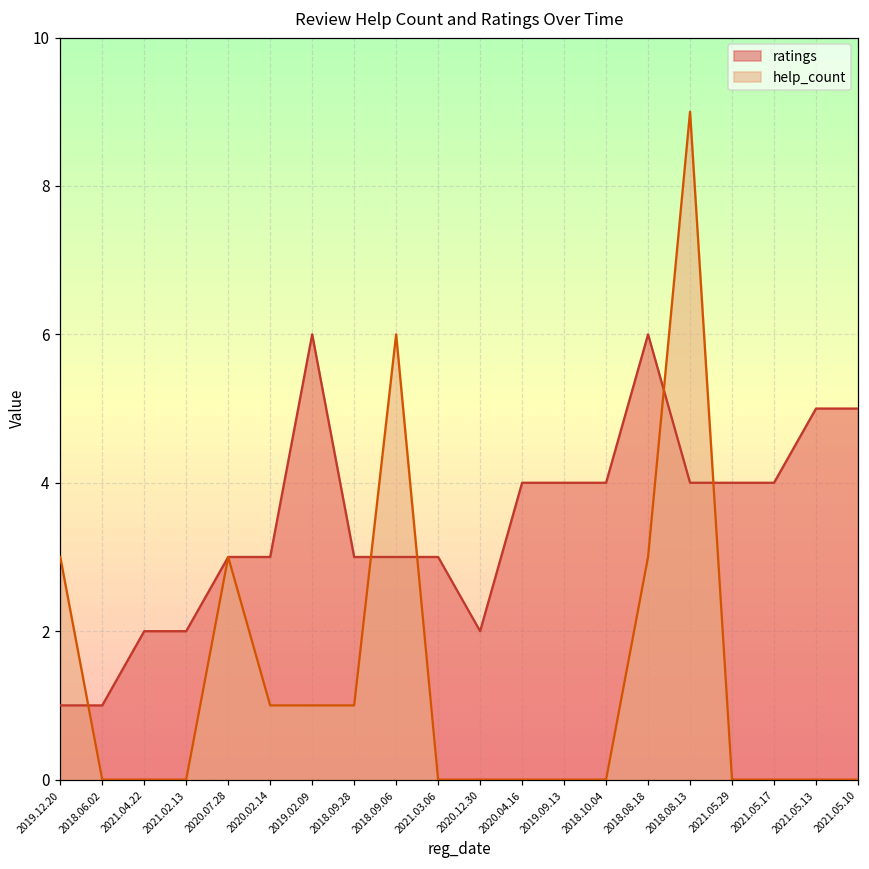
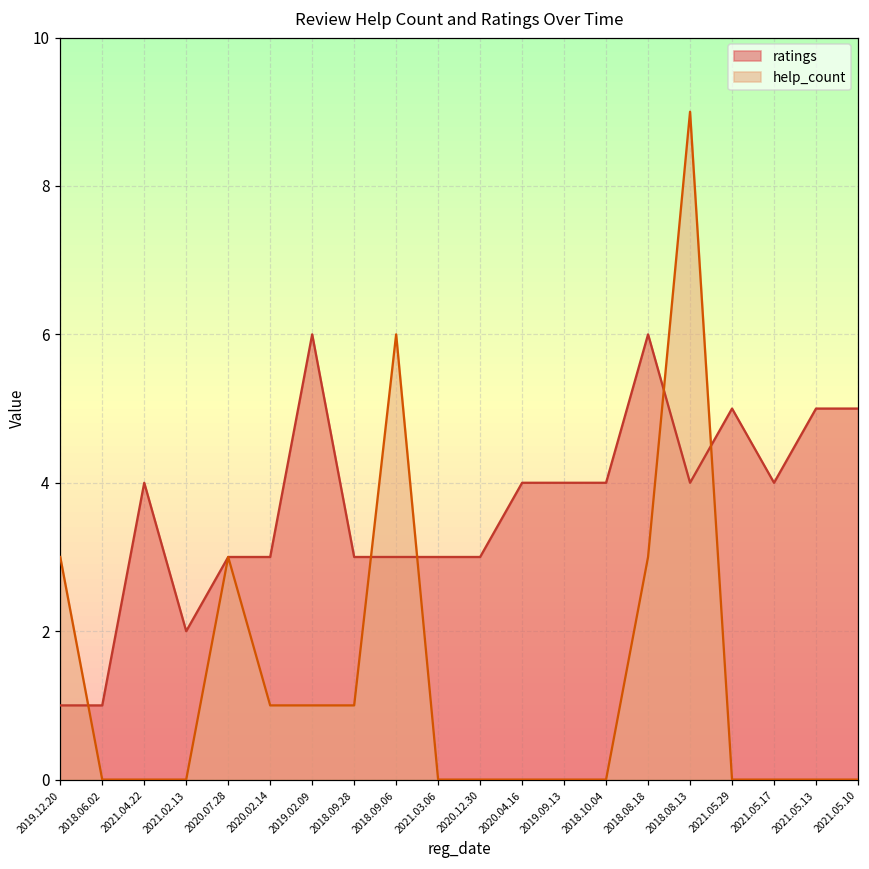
ratings, 2021.04.22: 2 -> 4
ratings, 2020.12.30: 2 -> 3
ratings, 2021.05.29: 4 -> 5
